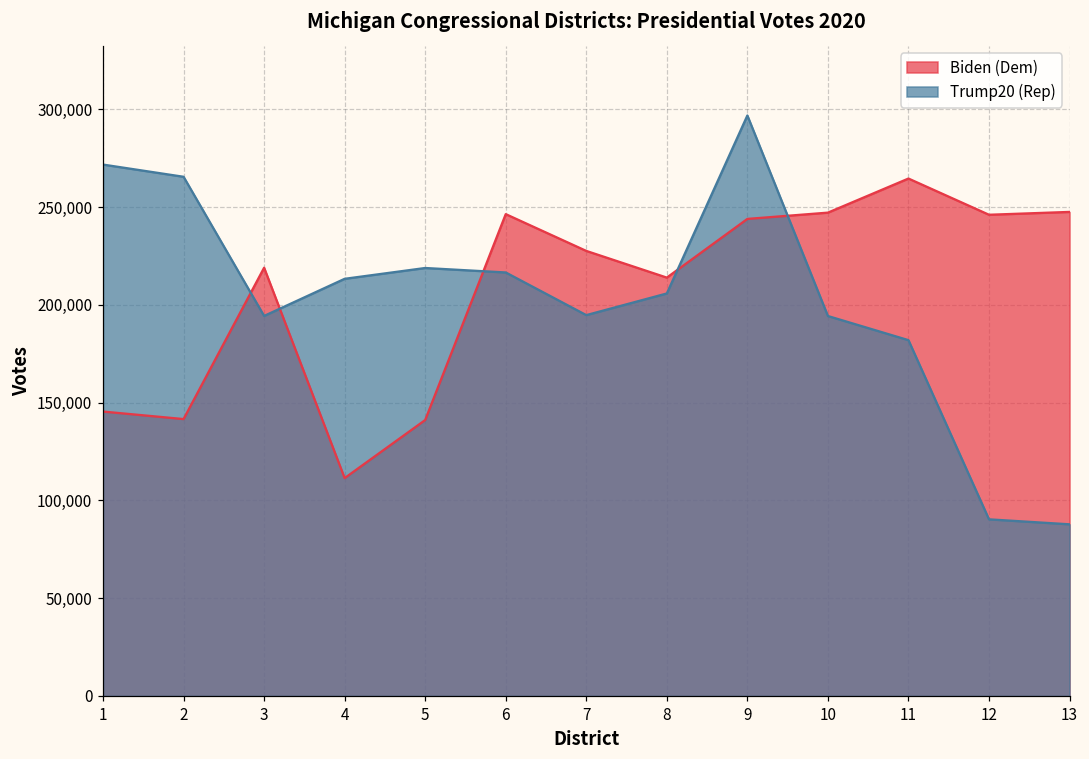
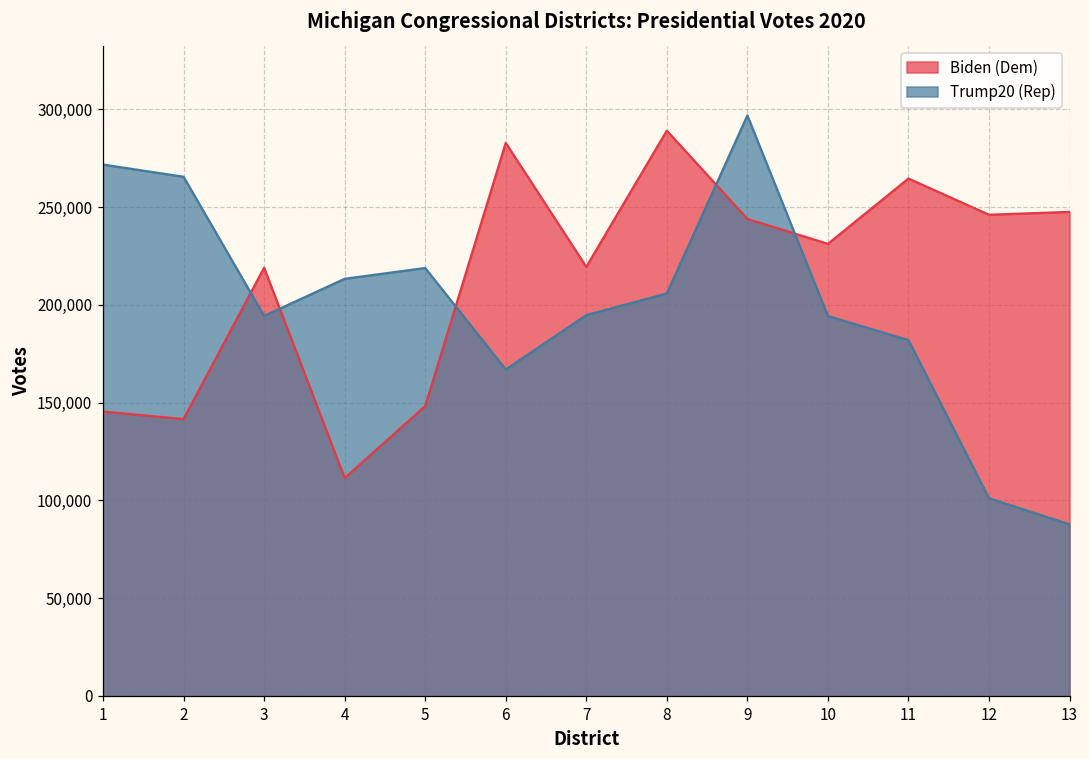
Biden (Dem), 5: 141,000 -> 148,000
Biden (Dem), 6: 246,000 -> 283,000
Trump20 (Rep), 6: 217,000 -> 167,000
Biden (Dem), 7: 228,000 -> 219,000
Biden (Dem), 8: 214,000 -> 289,000
Biden (Dem), 10: 247,000 -> 231,000
Trump20 (Rep), 12: 90,000 -> 101,000
